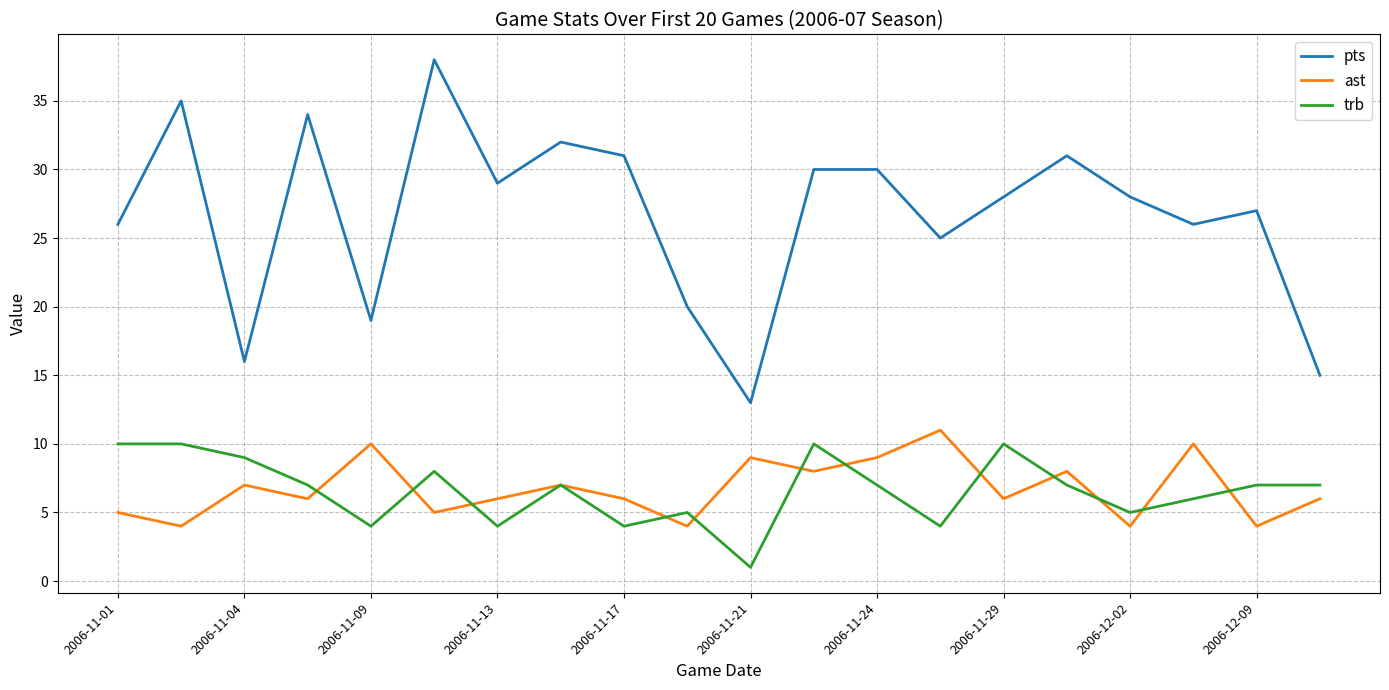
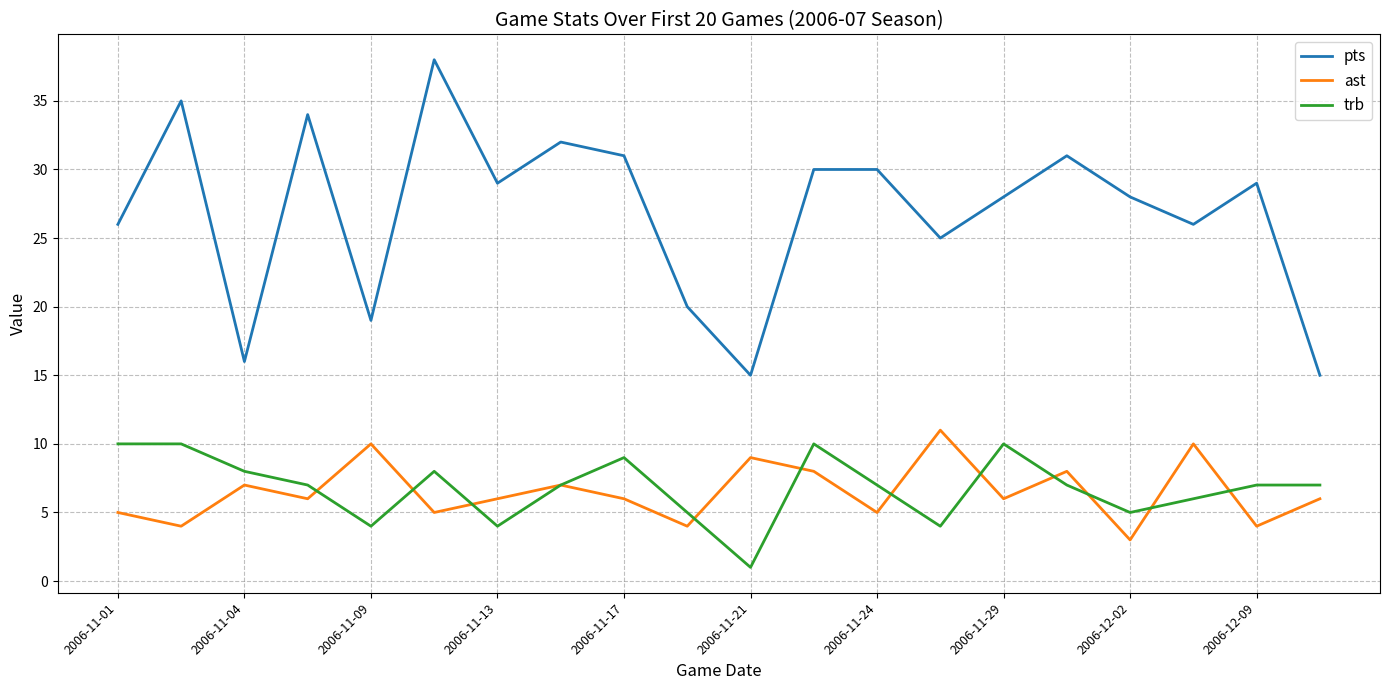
trb, 2006-11-04: 9 -> 8
trb, 2006-11-17: 4 -> 9
pts, 2006-11-21: 13 -> 15
ast, 2006-11-24: 9 -> 5
ast, 2006-12-02: 4 -> 3
pts, 2006-12-09: 27 -> 29
